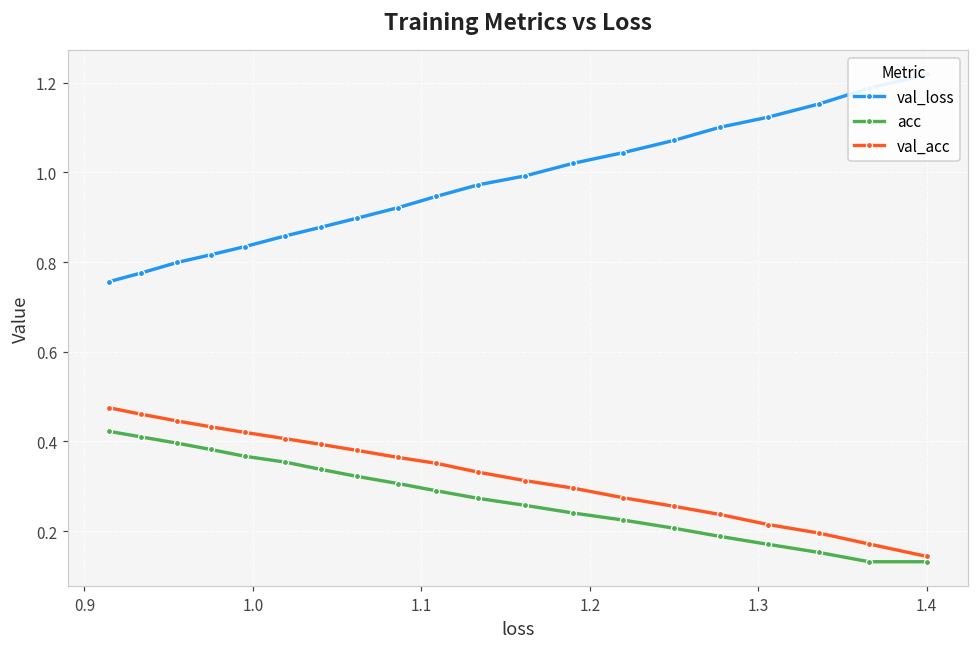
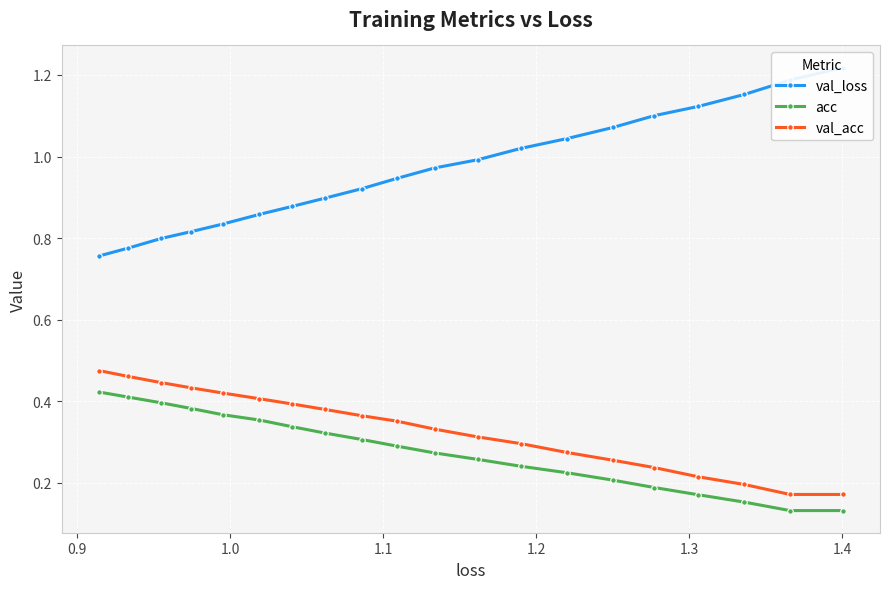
val_acc, 1.4: 0.14 -> 0.17
